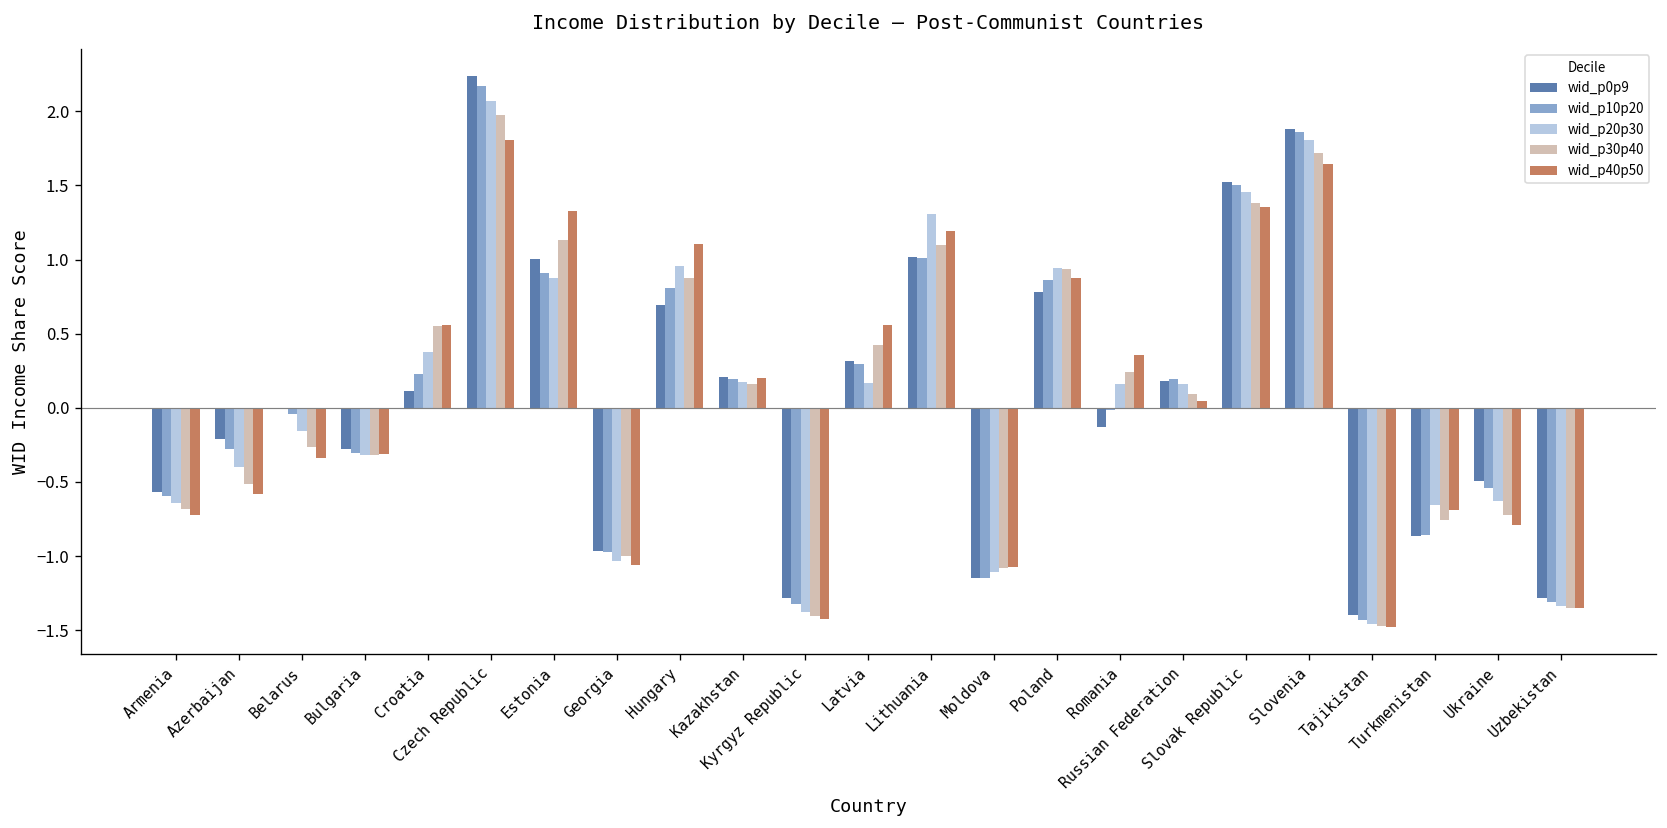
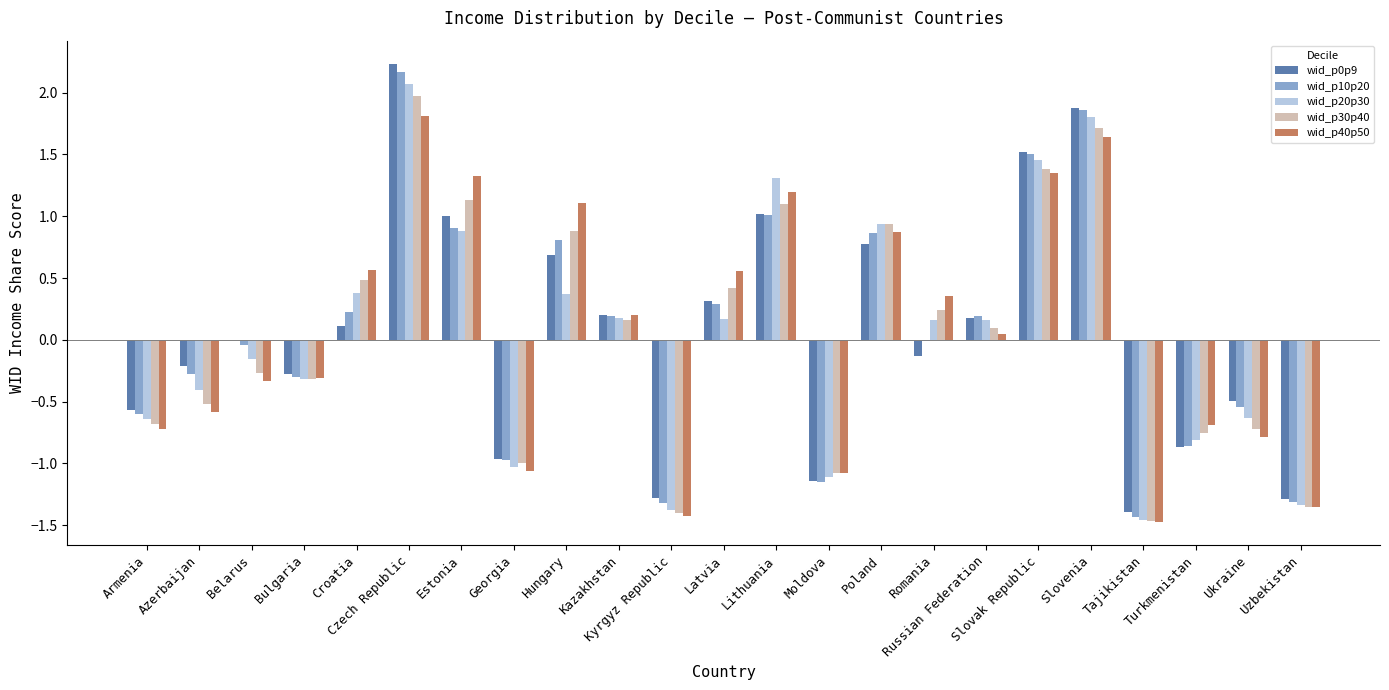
wid_p30p40, Croatia: 0.55 -> 0.48
wid_p20p30, Hungary: 0.95 -> 0.37
wid_p20p30, Turkmenistan: -0.66 -> -0.81
